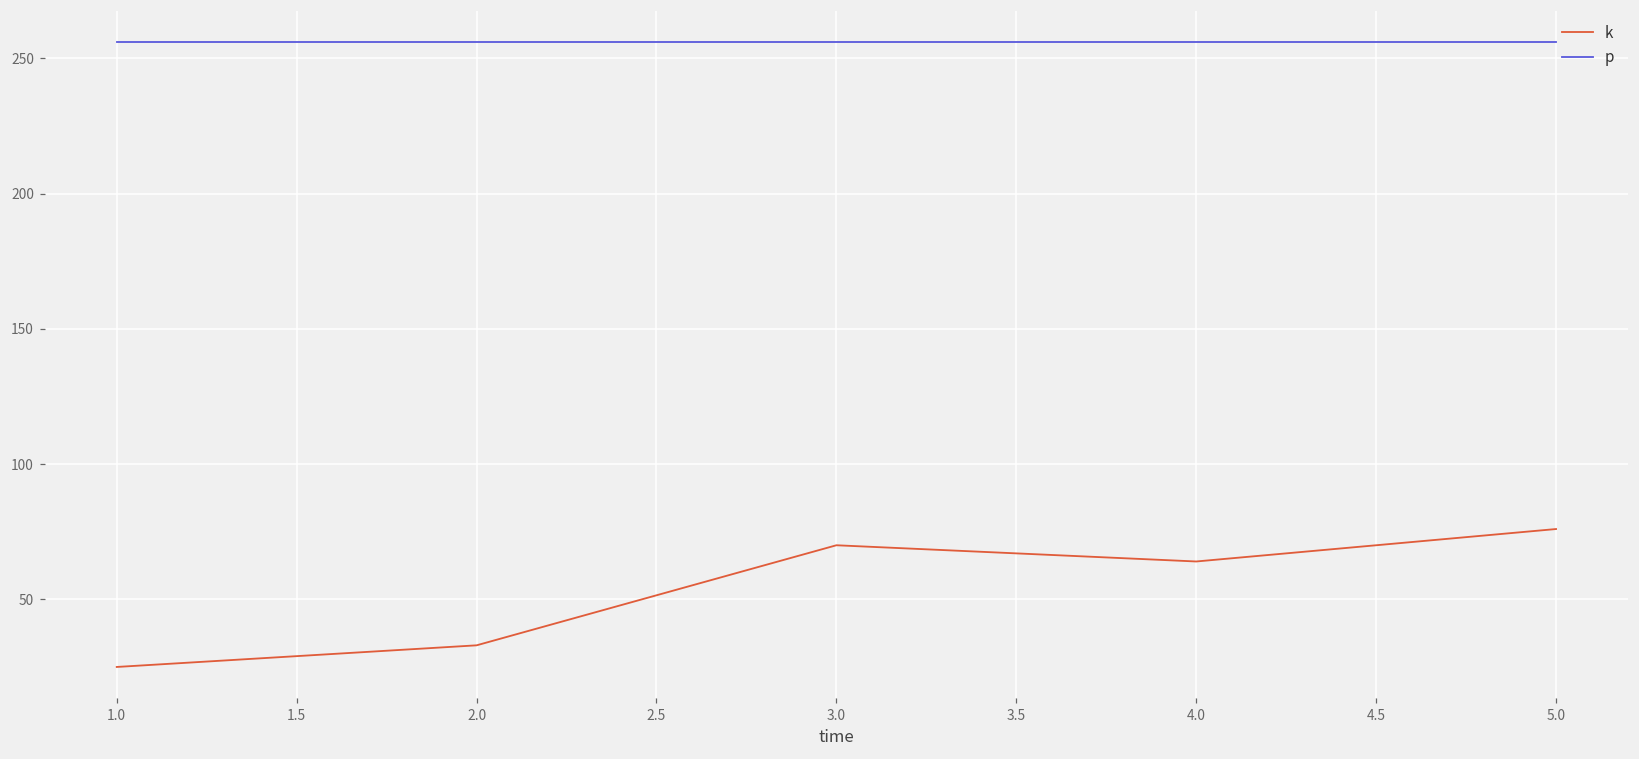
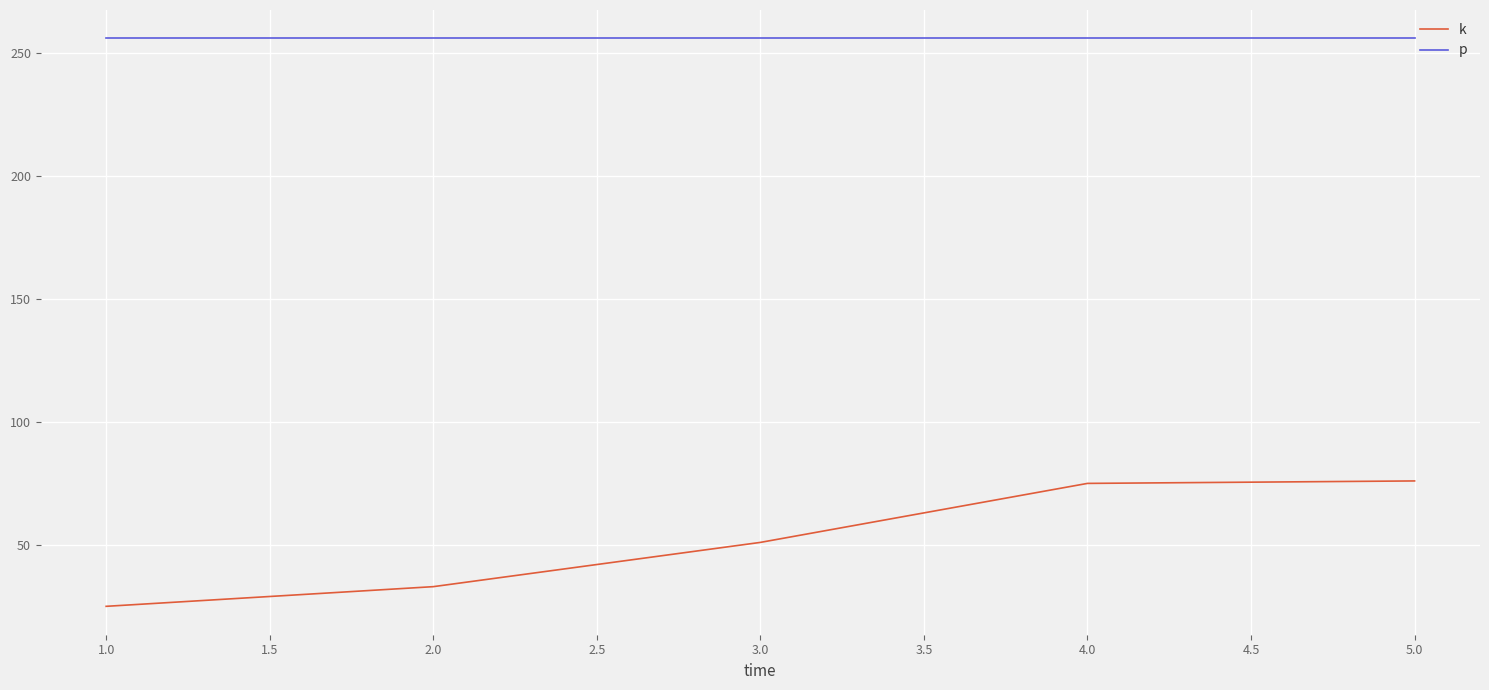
k, 3.0: 70 -> 51
k, 4.0: 64 -> 75
